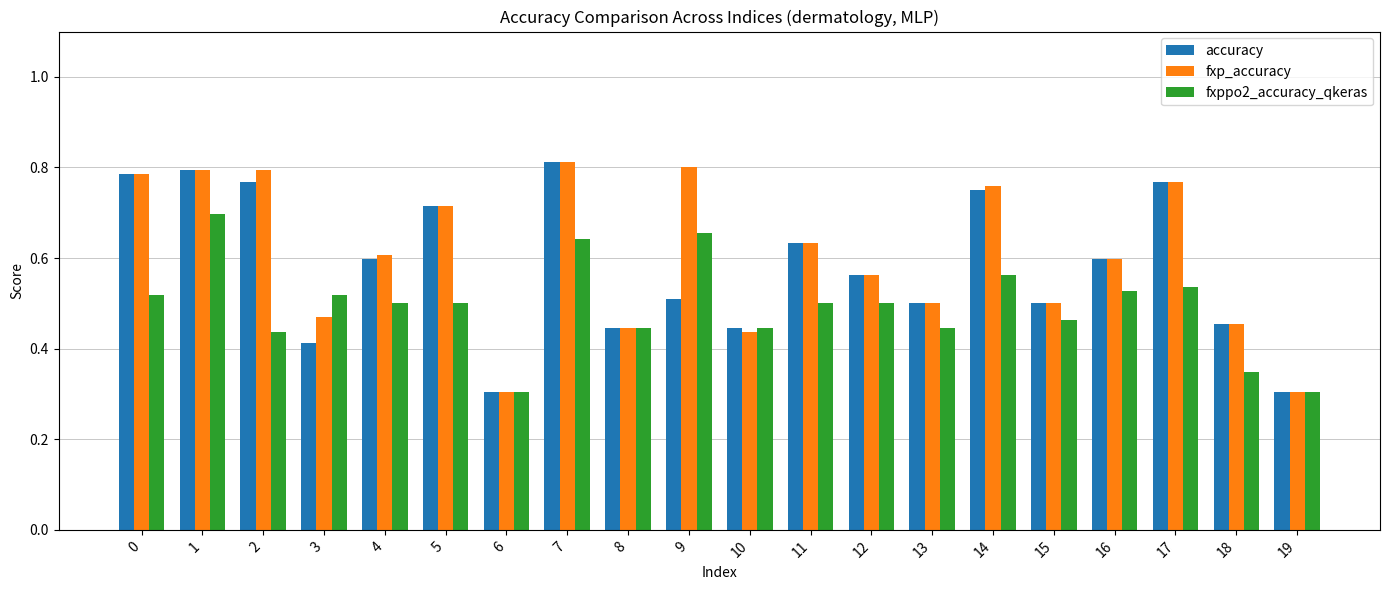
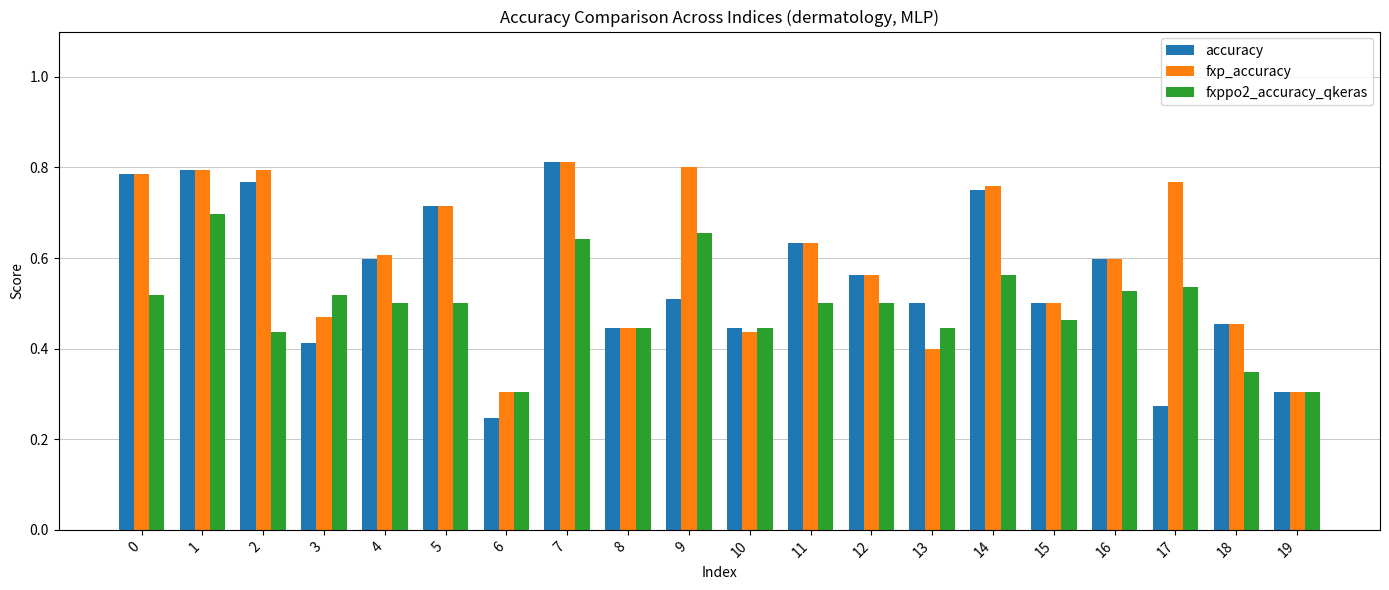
accuracy, 6: 0.30 -> 0.25
fxp_accuracy, 13: 0.5 -> 0.4
accuracy, 17: 0.77 -> 0.27
